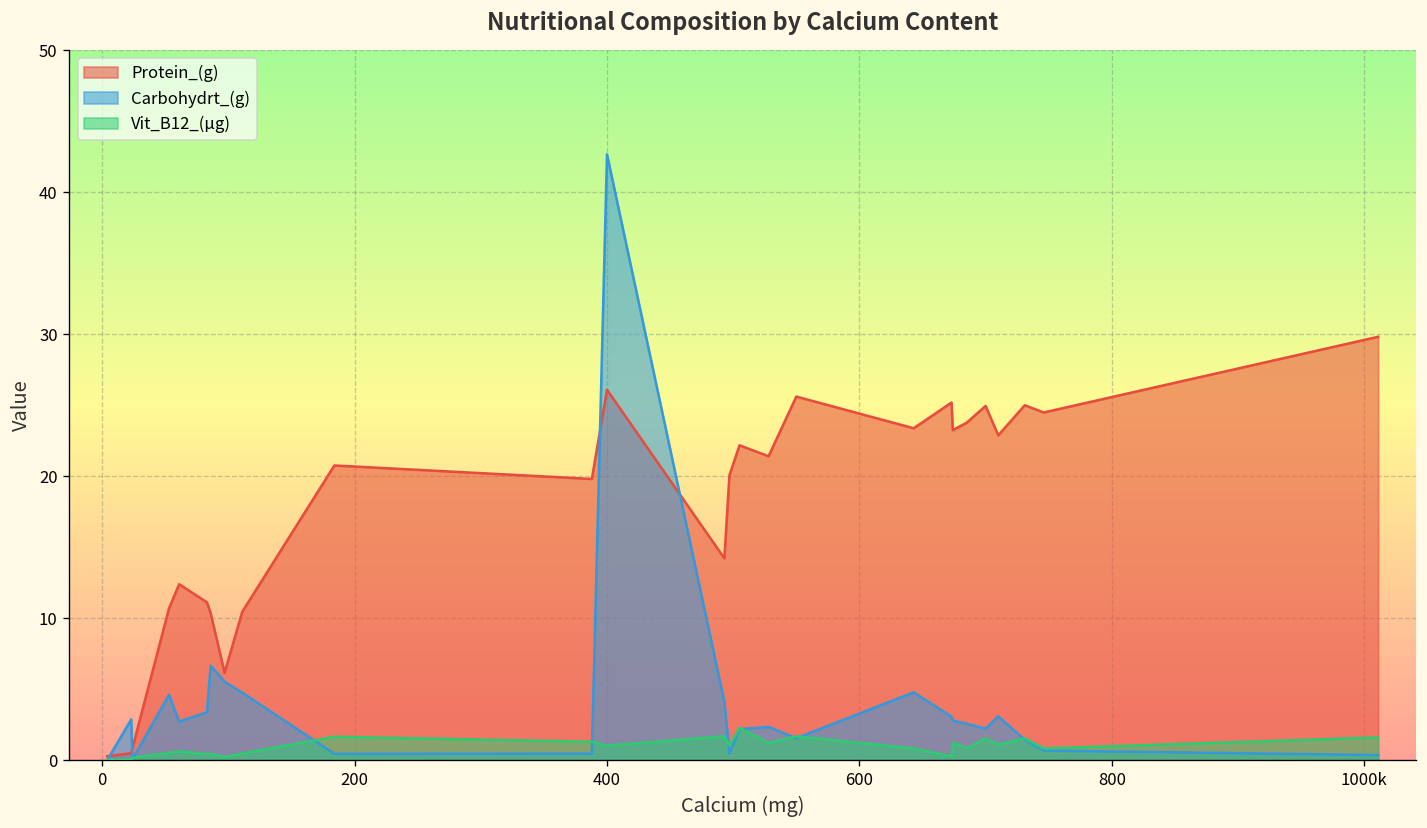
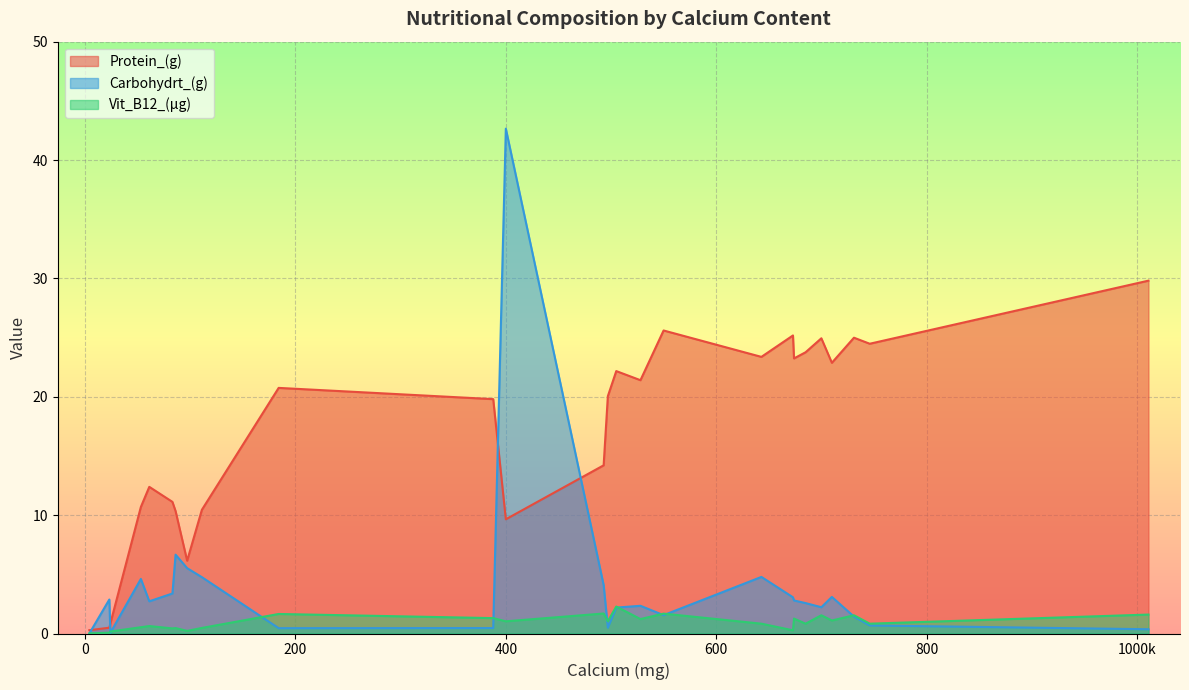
Protein_(g), 400: 26.1 -> 9.7
